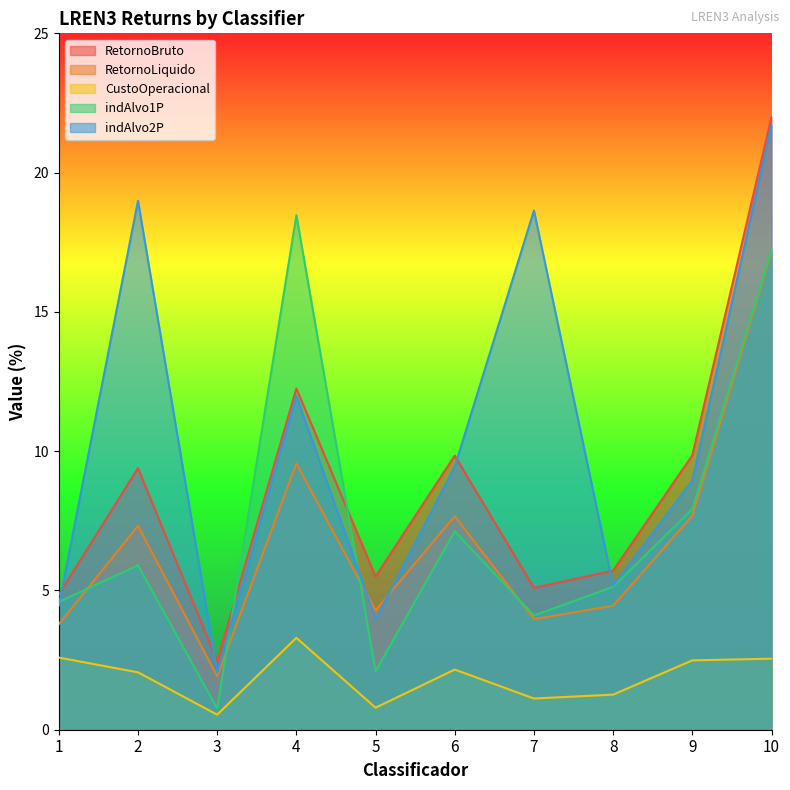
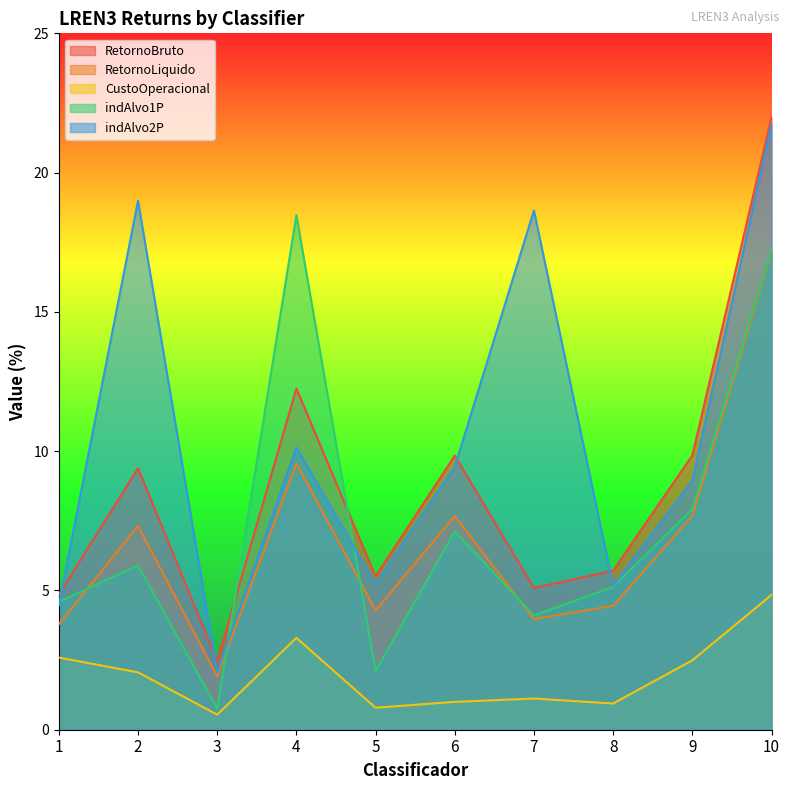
indAlvo2P, 4: 12.0 -> 10.1
indAlvo2P, 5: 4.0 -> 5.2
CustoOperacional, 6: 2.2 -> 1.0
CustoOperacional, 8: 1.3 -> 0.9
CustoOperacional, 10: 2.6 -> 4.8
